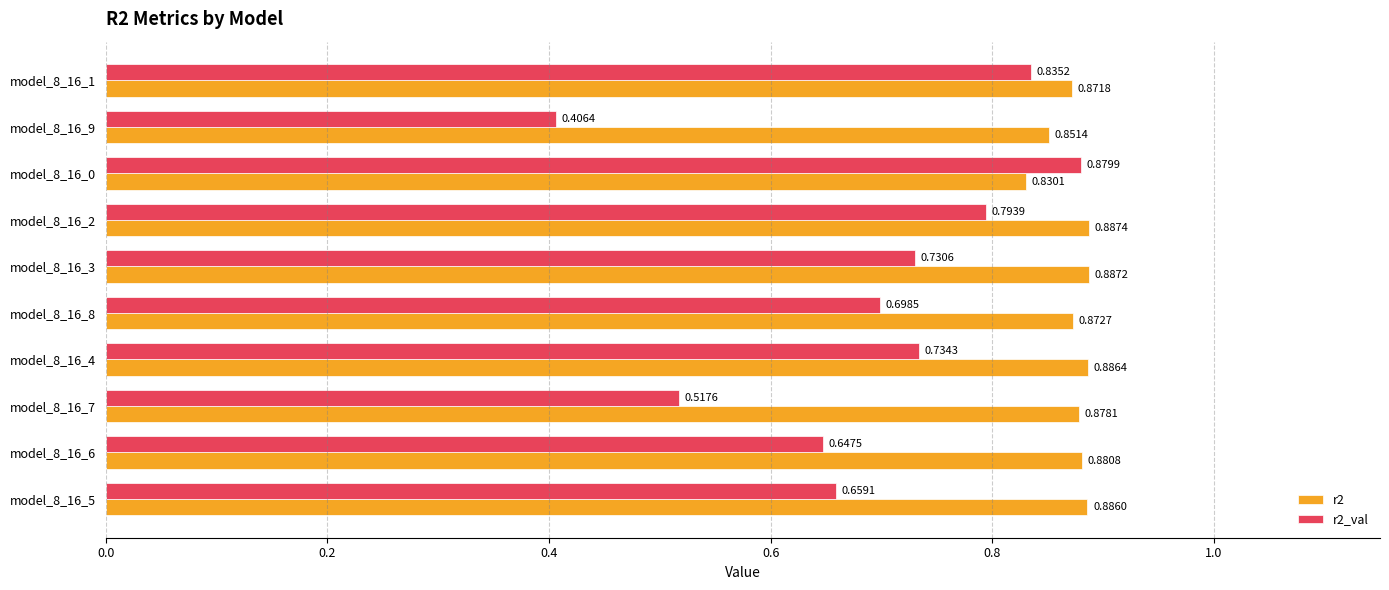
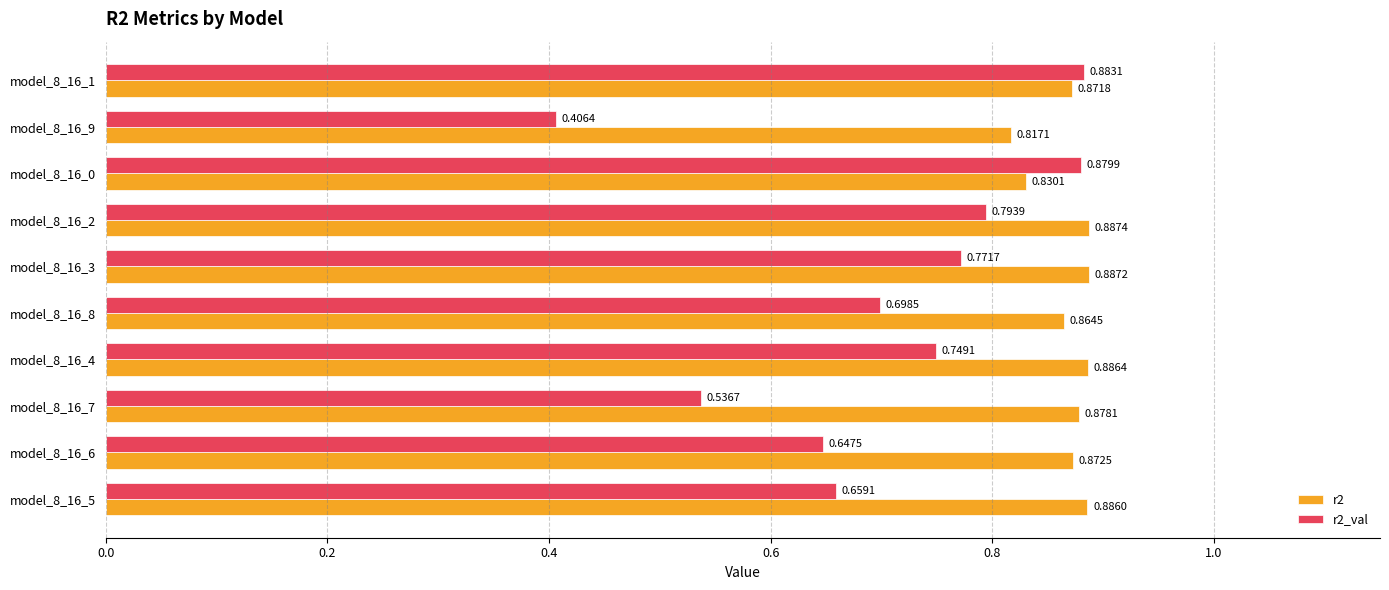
r2_val, model_8_16_1: 0.8352 -> 0.8831
r2, model_8_16_9: 0.8514 -> 0.8171
r2_val, model_8_16_3: 0.7306 -> 0.7717
r2, model_8_16_8: 0.8727 -> 0.8645
r2_val, model_8_16_4: 0.7343 -> 0.7491
r2_val, model_8_16_7: 0.5176 -> 0.5367
r2, model_8_16_6: 0.8808 -> 0.8725
